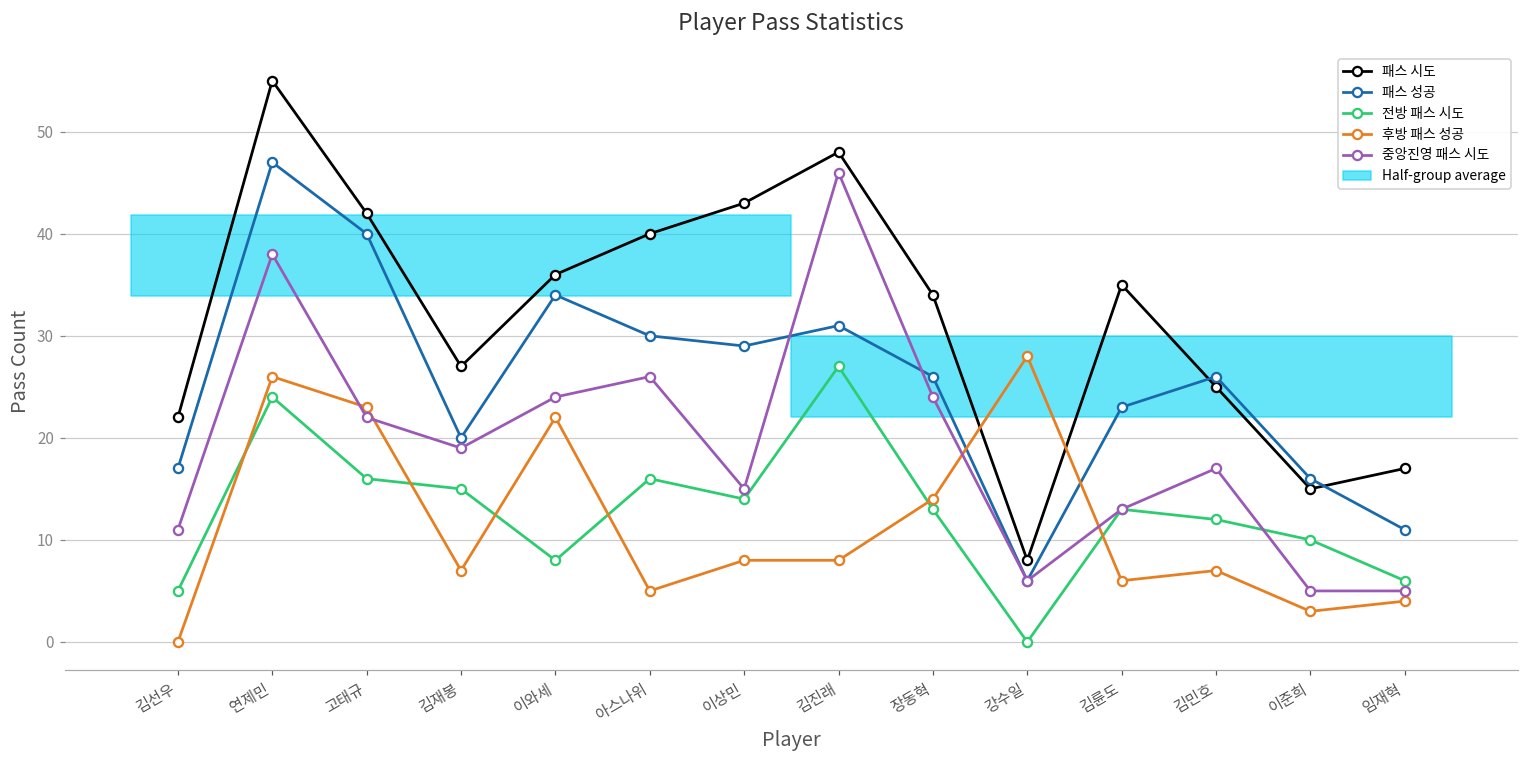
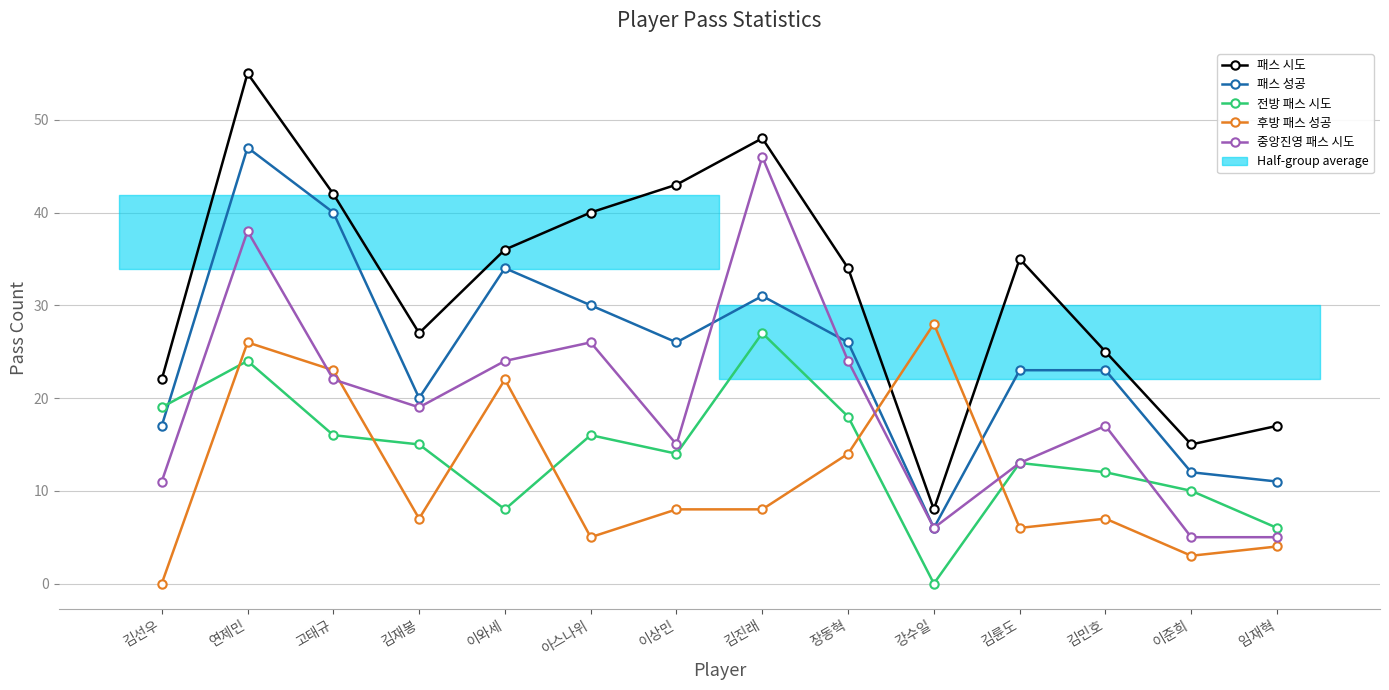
전방 패스 시도, 김선우: 5 -> 19
패스 성공, 이상민: 29 -> 26
전방 패스 시도, 장동혁: 13 -> 18
패스 성공, 김민호: 26 -> 23
패스 성공, 이준희: 16 -> 12
